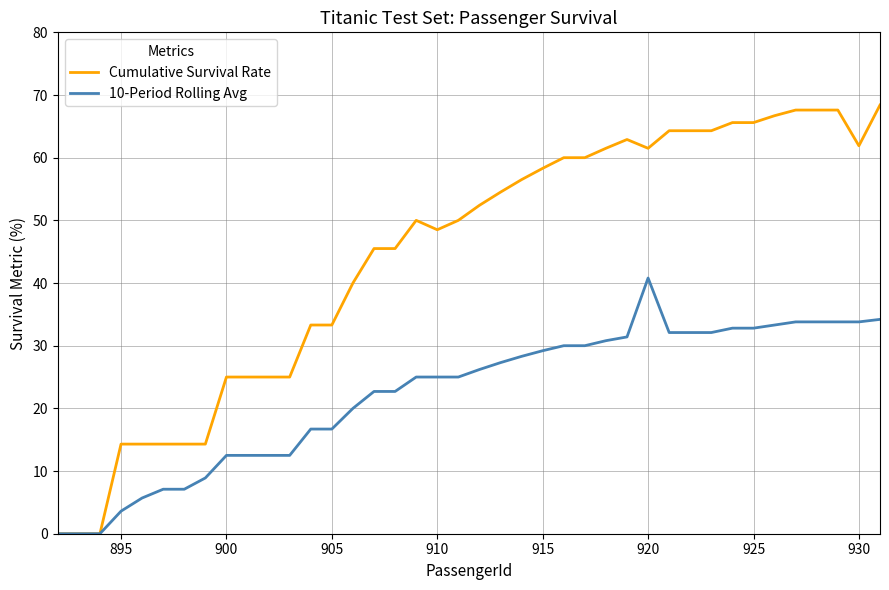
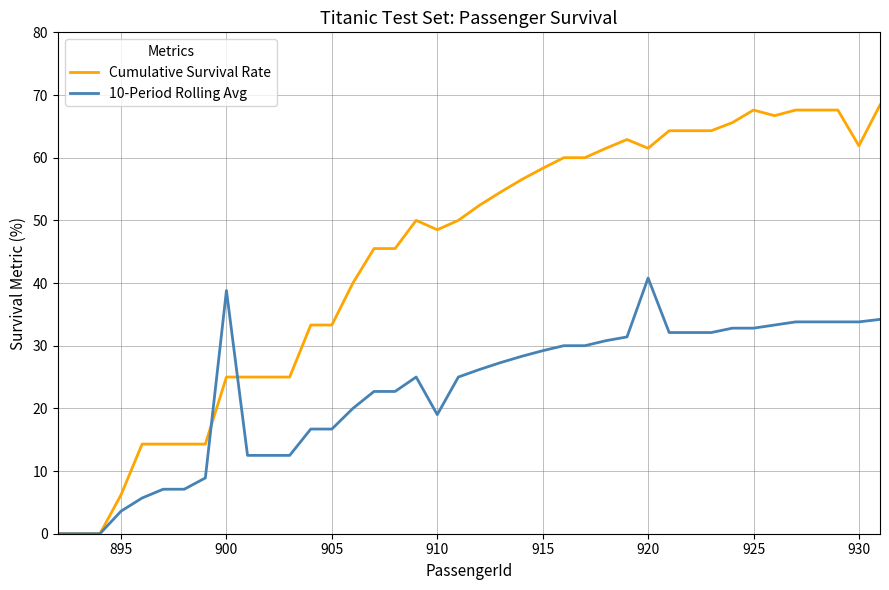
Cumulative Survival Rate, 895: 14 -> 6
10-Period Rolling Avg, 900: 13 -> 39
10-Period Rolling Avg, 910: 25 -> 19
Cumulative Survival Rate, 925: 66 -> 68
